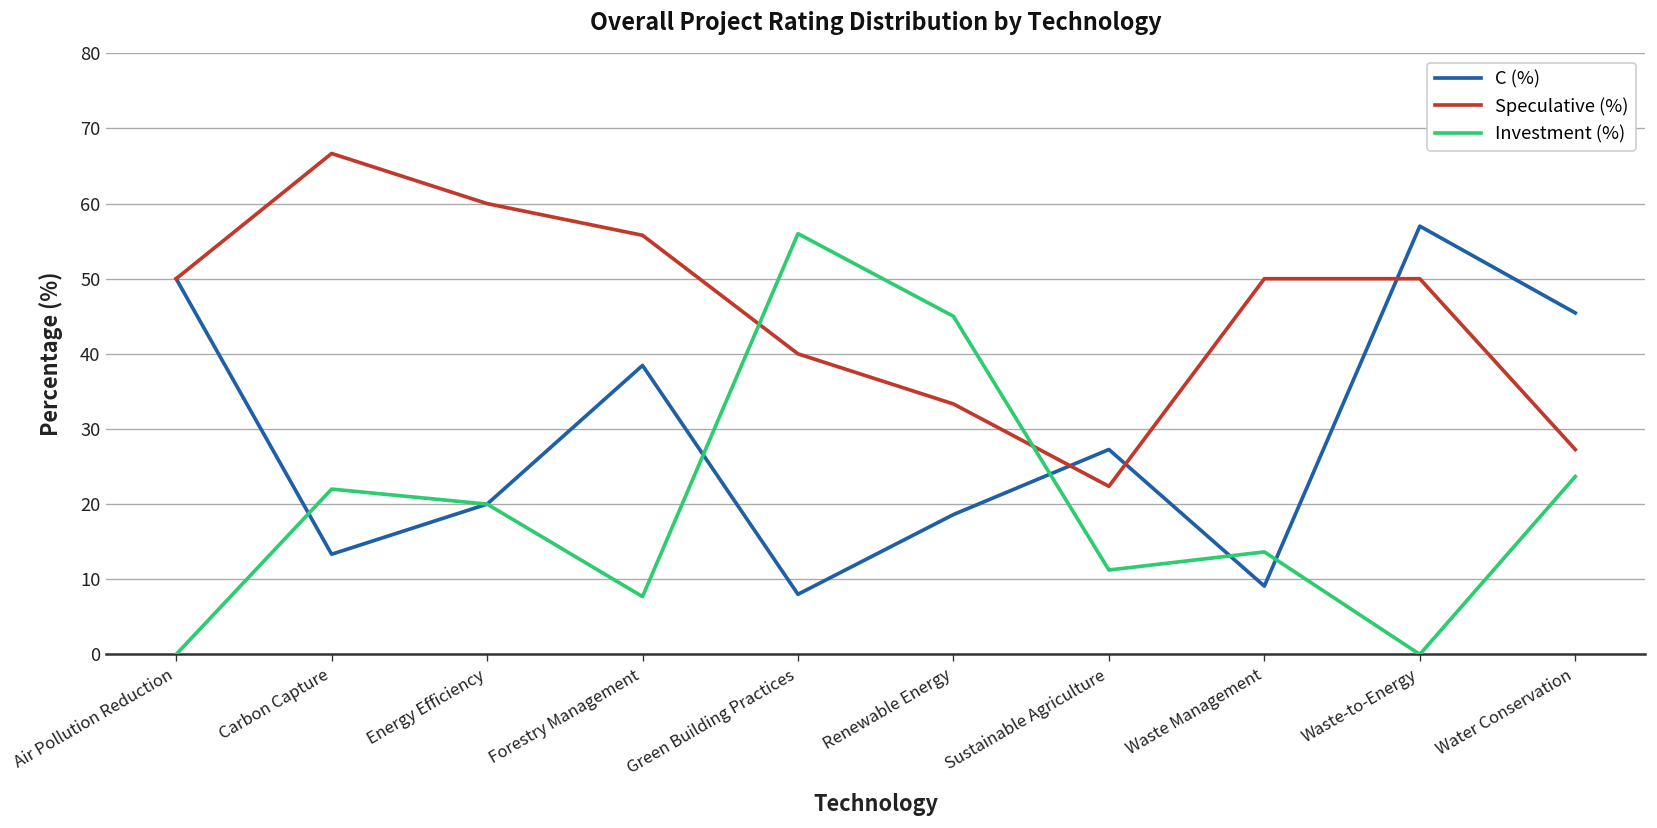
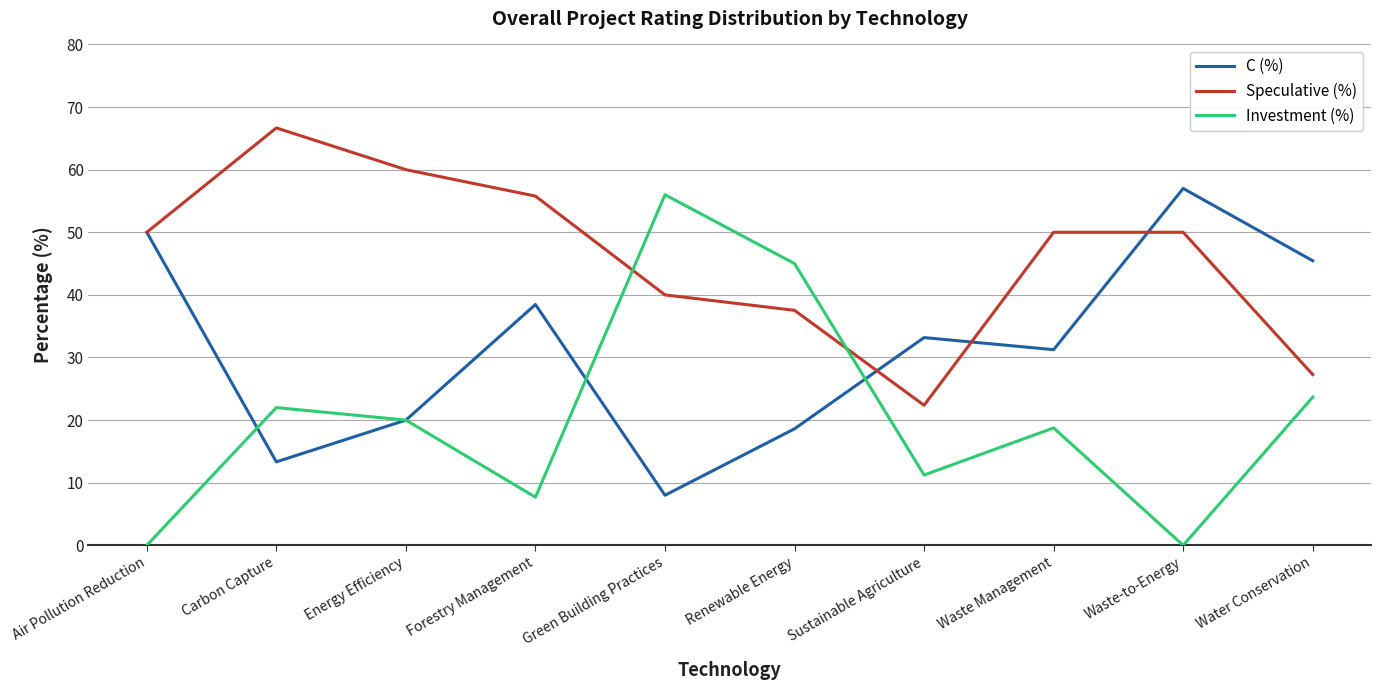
Speculative (%), Renewable Energy: 33 -> 38
C (%), Sustainable Agriculture: 27 -> 33
C (%), Waste Management: 9 -> 31
Investment (%), Waste Management: 14 -> 19
